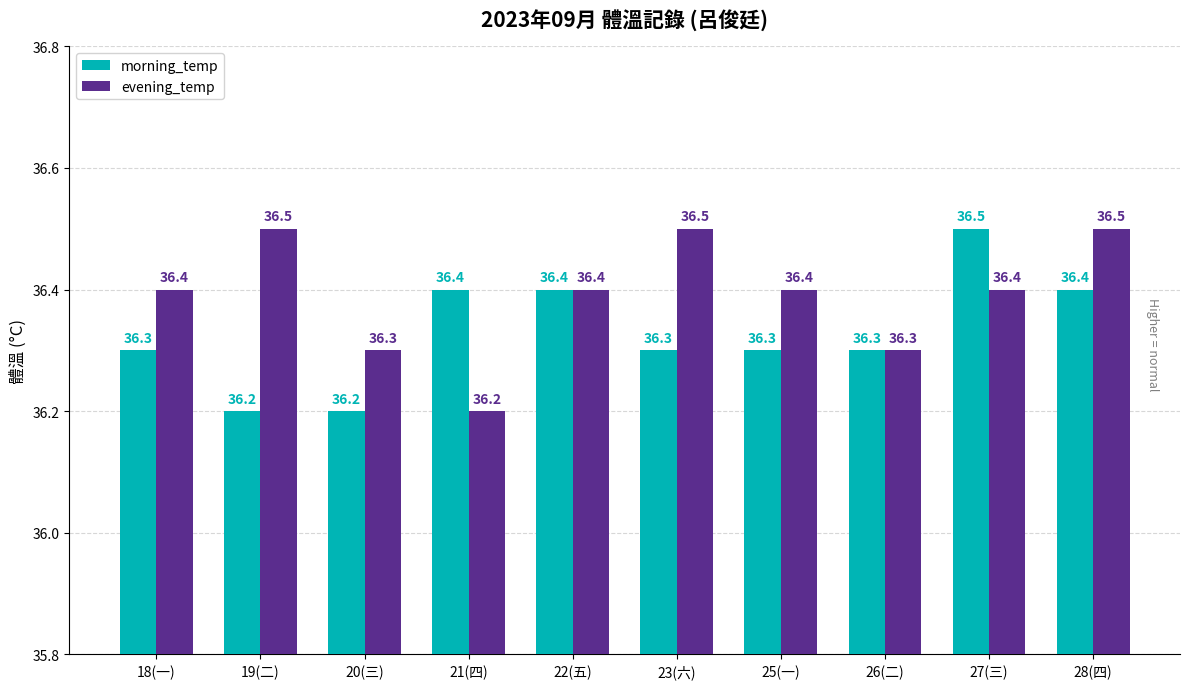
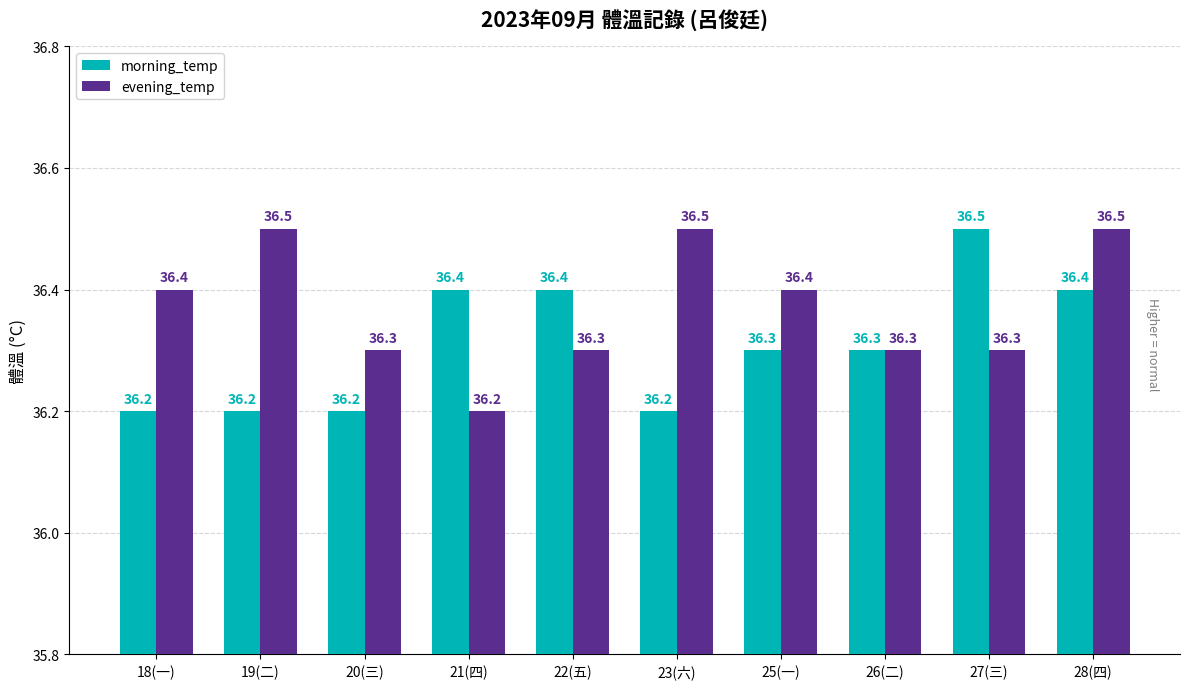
morning_temp, 18(一): 36.3 -> 36.2
evening_temp, 22(五): 36.4 -> 36.3
morning_temp, 23(六): 36.3 -> 36.2
evening_temp, 27(三): 36.4 -> 36.3
